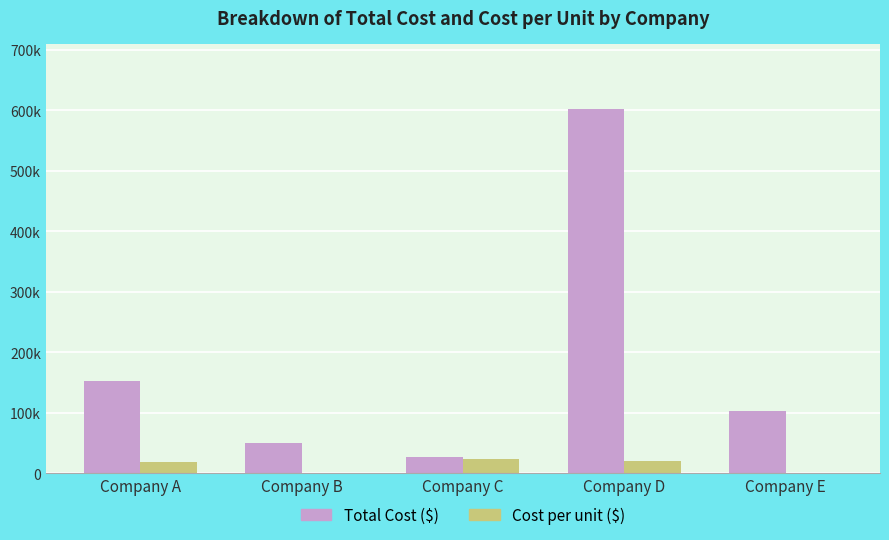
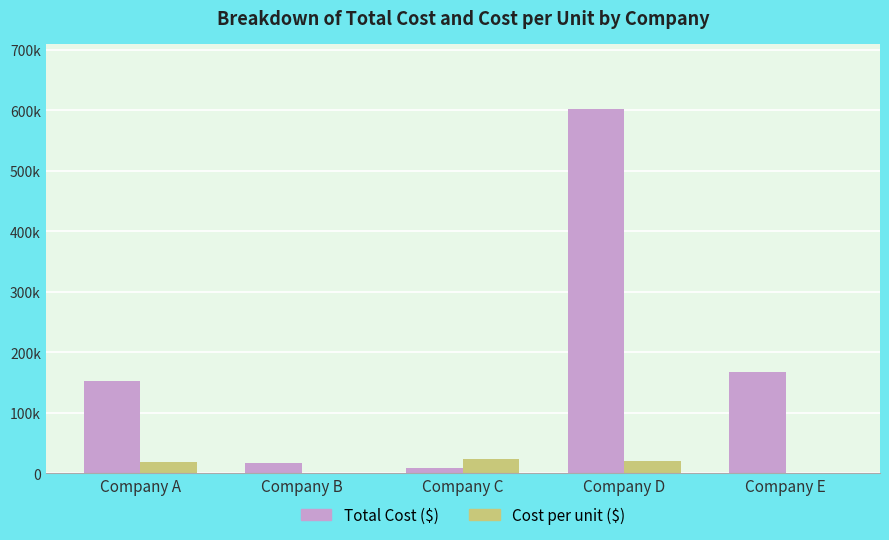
Total Cost ($), Company B: 50000 -> 20000
Total Cost ($), Company C: 30000 -> 10000
Total Cost ($), Company E: 100000 -> 170000
